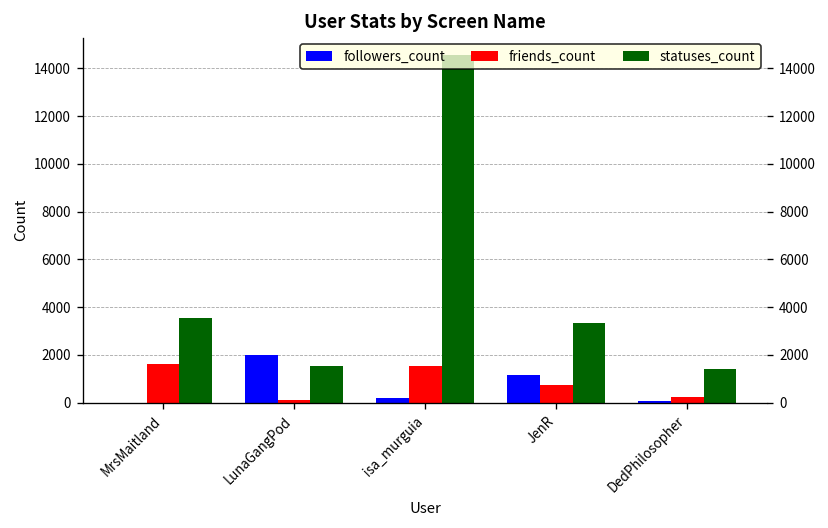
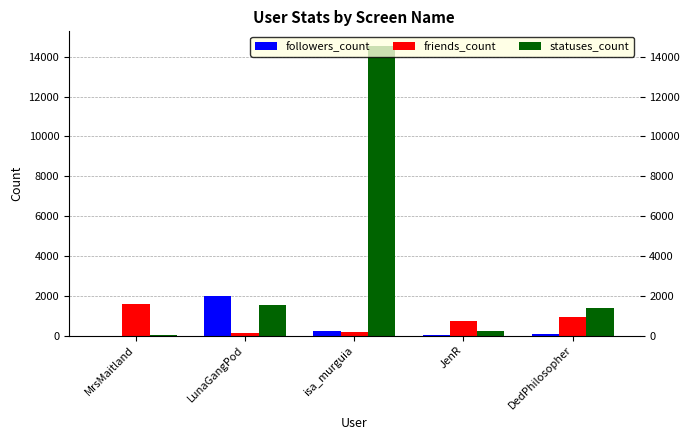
statuses_count, MrsMaitland: 3500 -> 0
friends_count, isa_murguia: 1600 -> 200
followers_count, JenR: 1100 -> 0
statuses_count, JenR: 3300 -> 200
friends_count, DedPhilosopher: 200 -> 900
